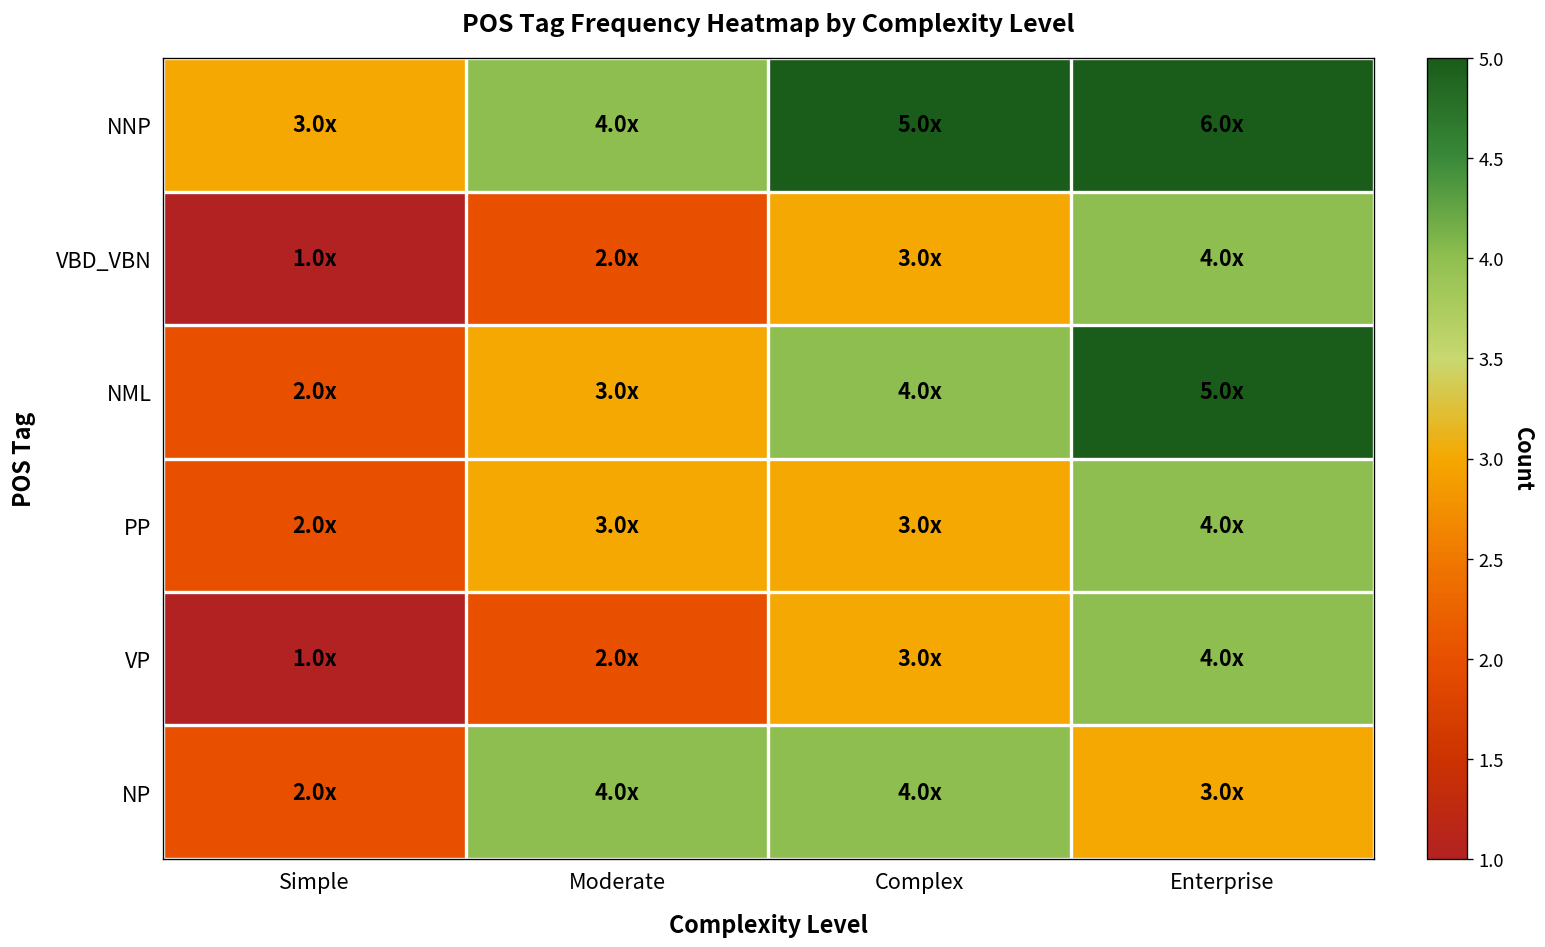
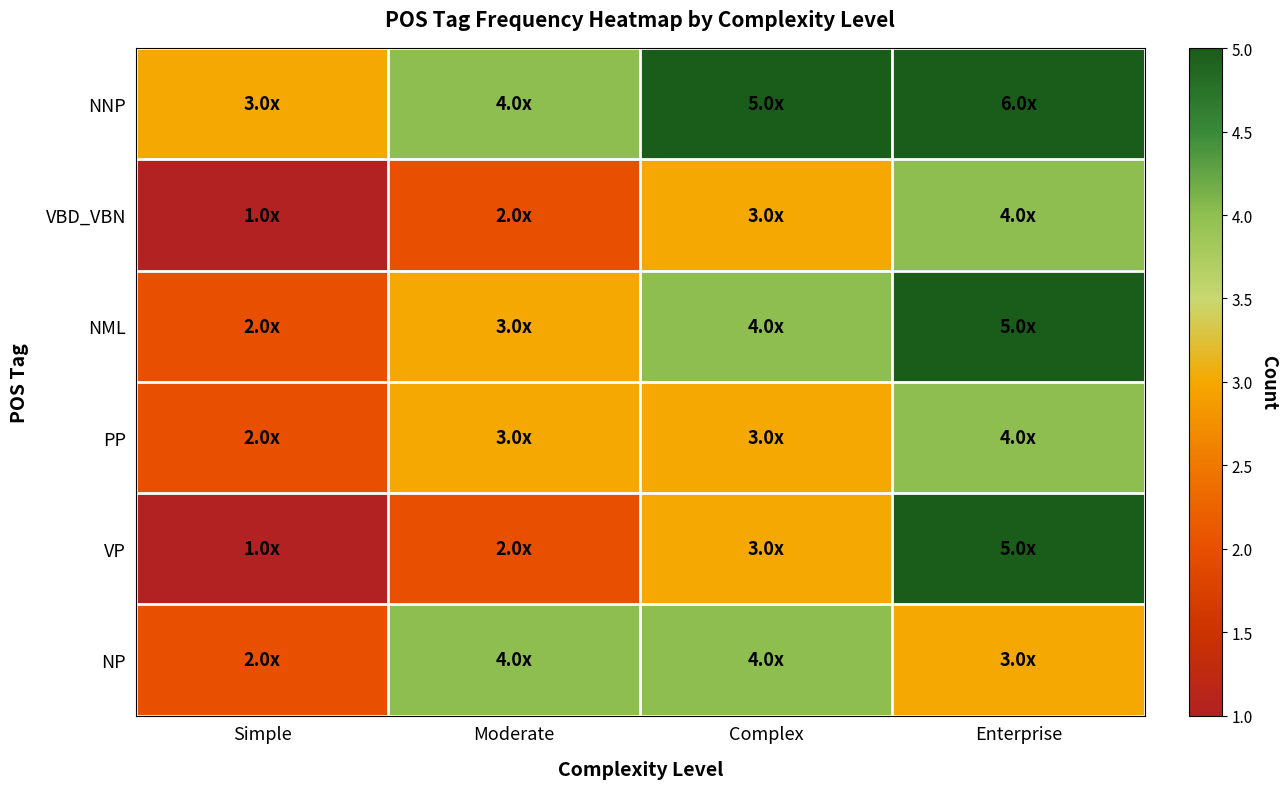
VP, Enterprise: 4.0x -> 5.0x
